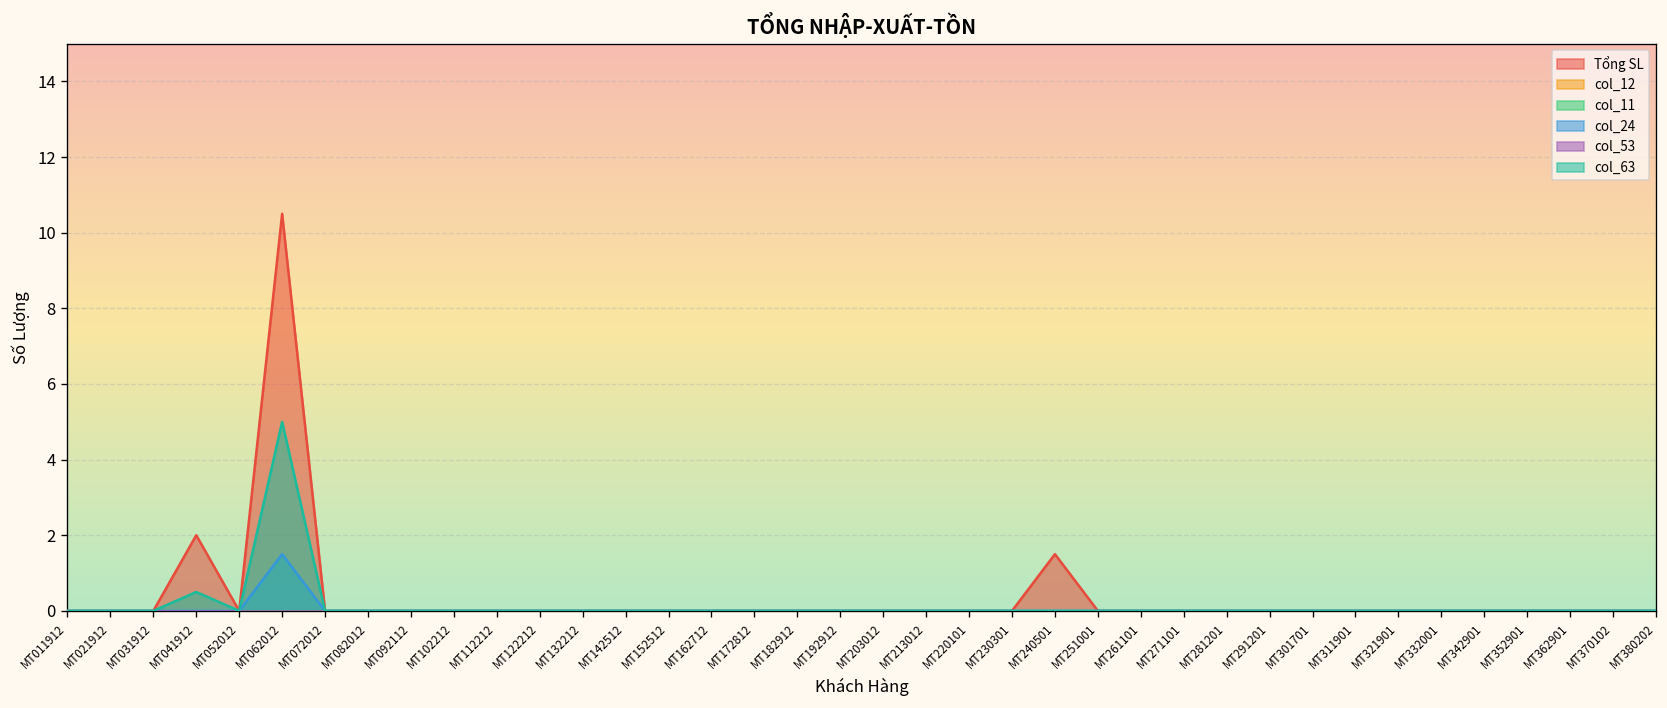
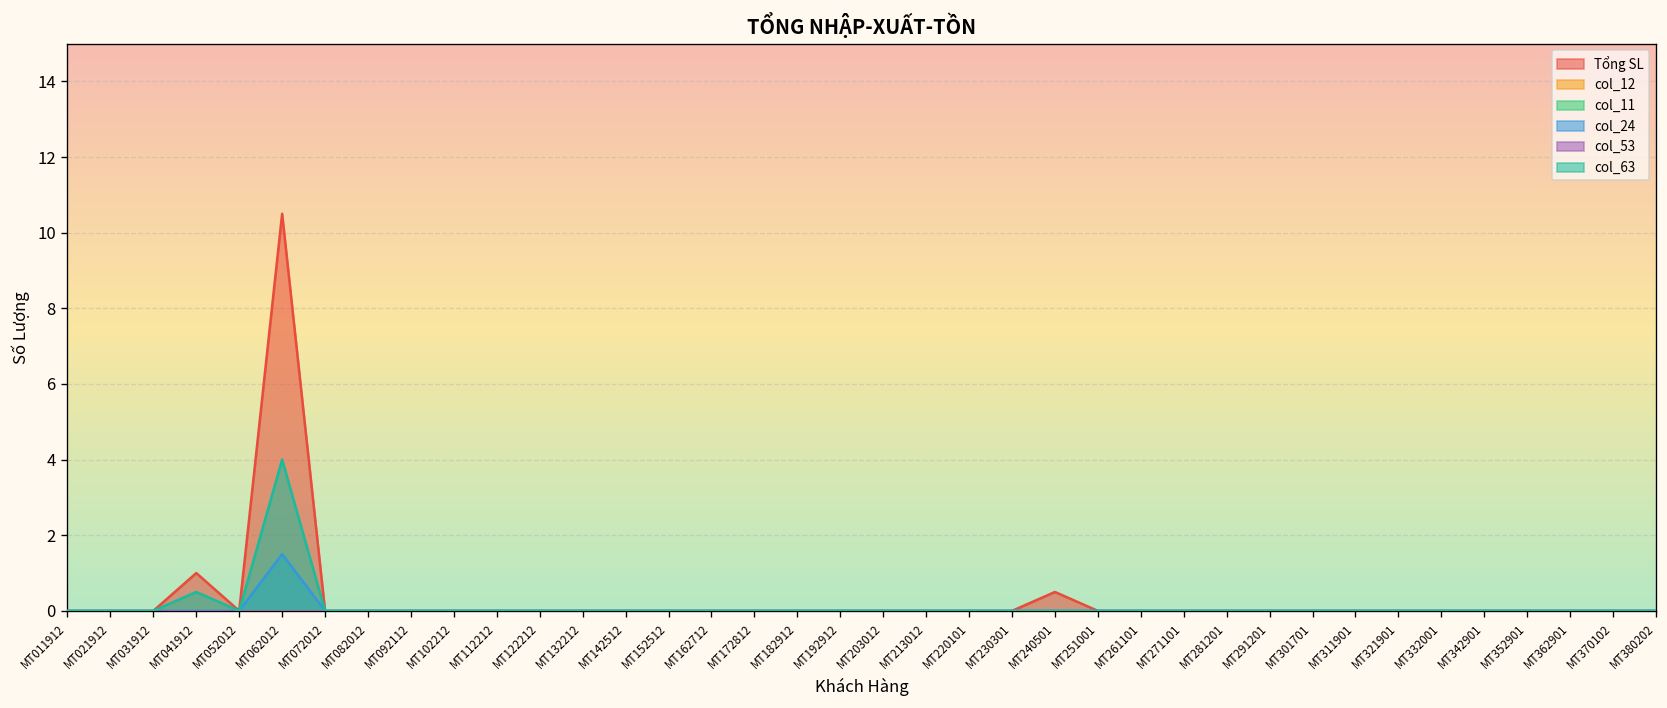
Tổng SL, MT041912: 2 -> 1
col_63, MT062012: 5 -> 4
Tổng SL, MT240501: 1.5 -> 0.5
